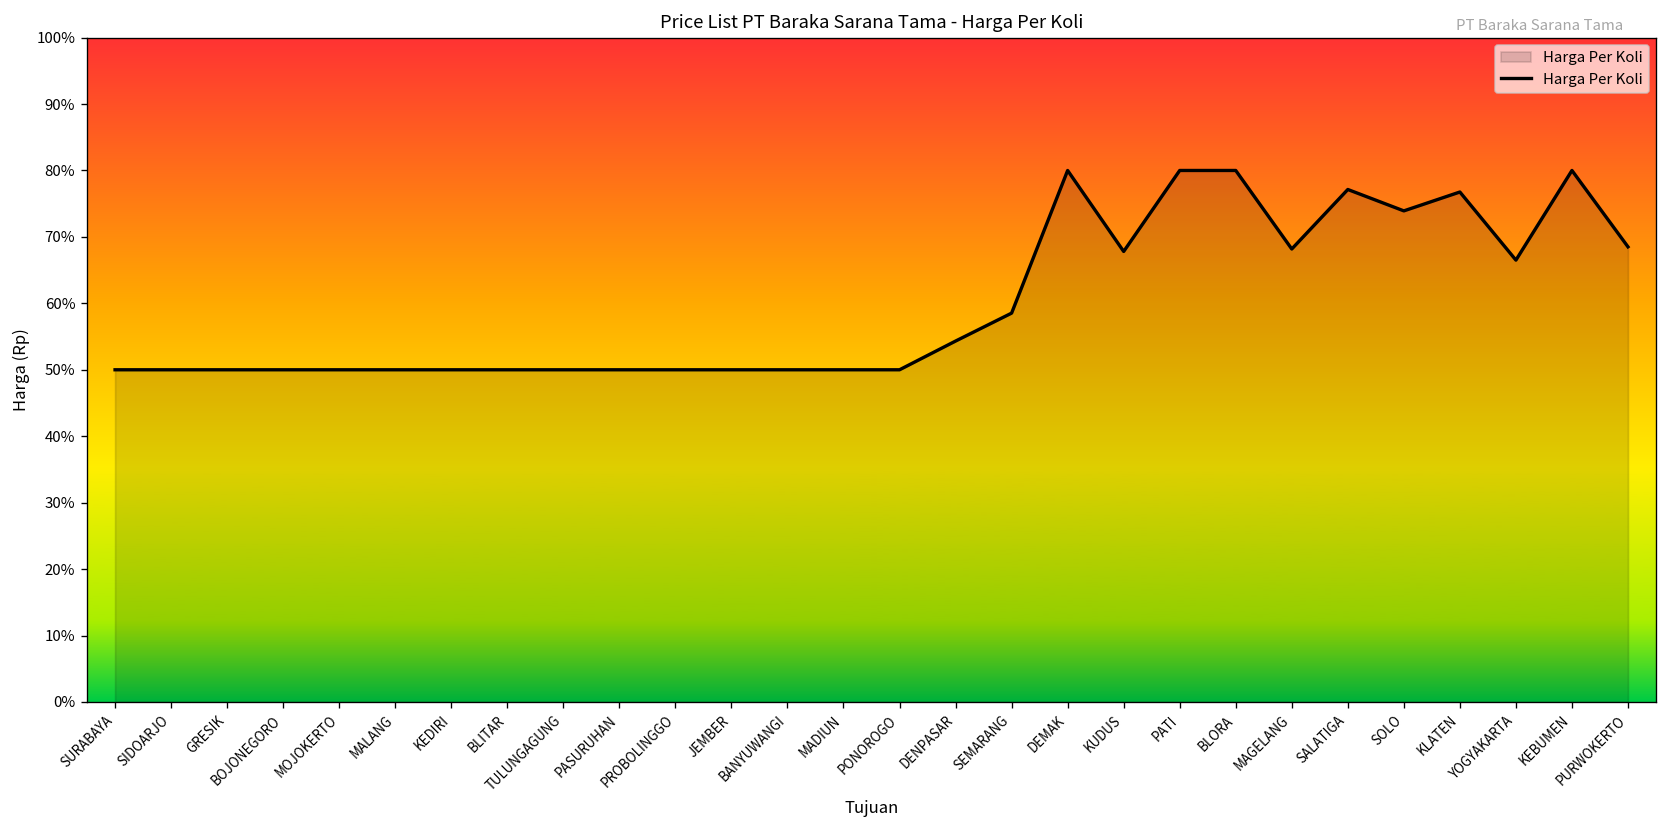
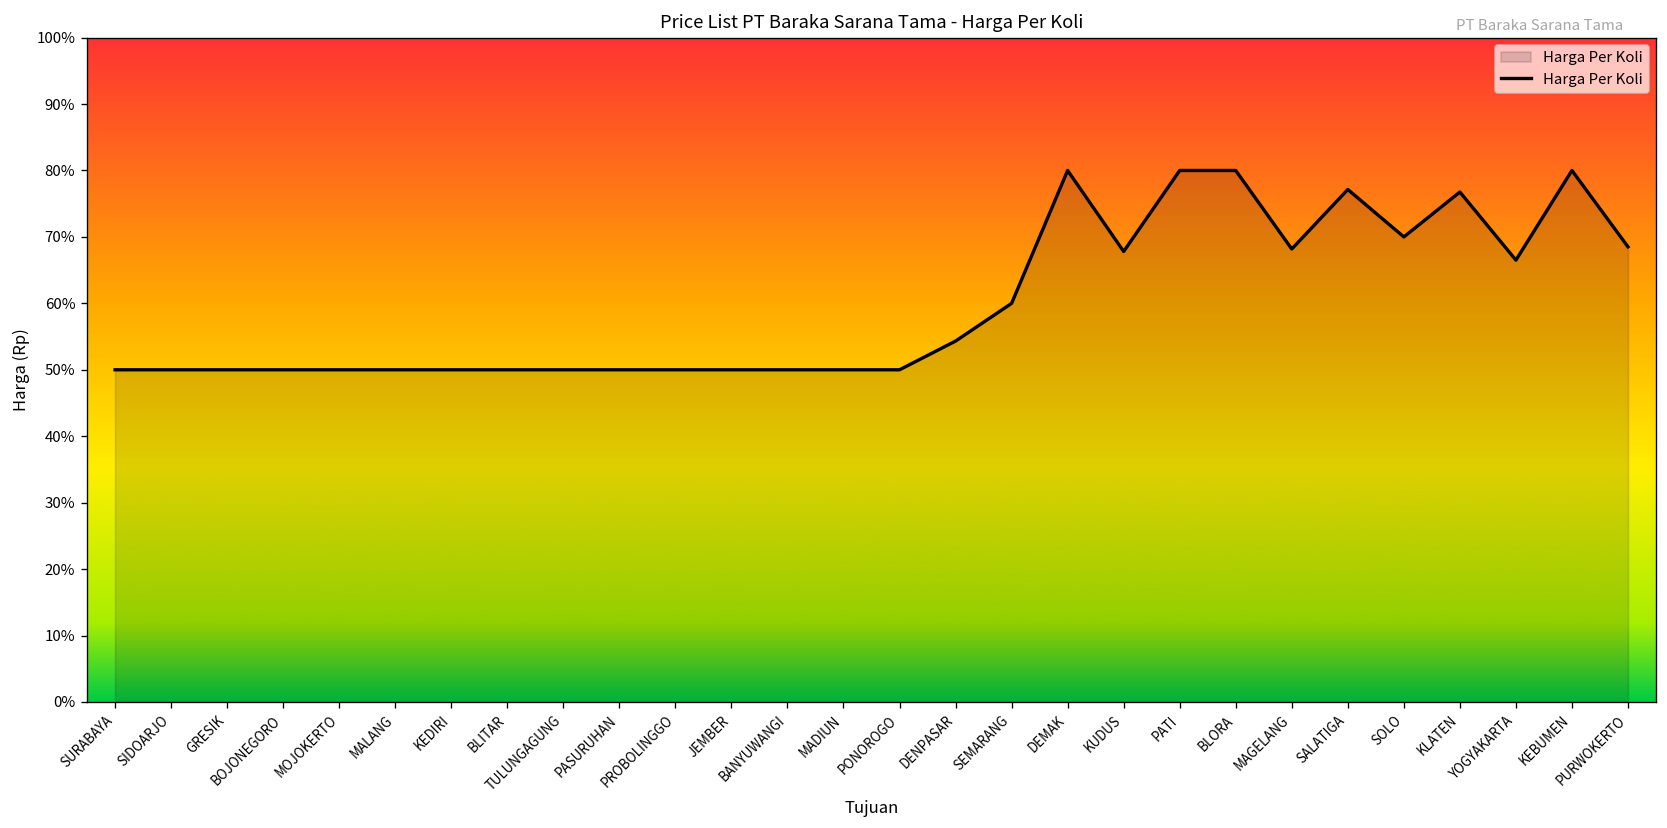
SEMARANG: 59% -> 60%
SOLO: 74% -> 70%
